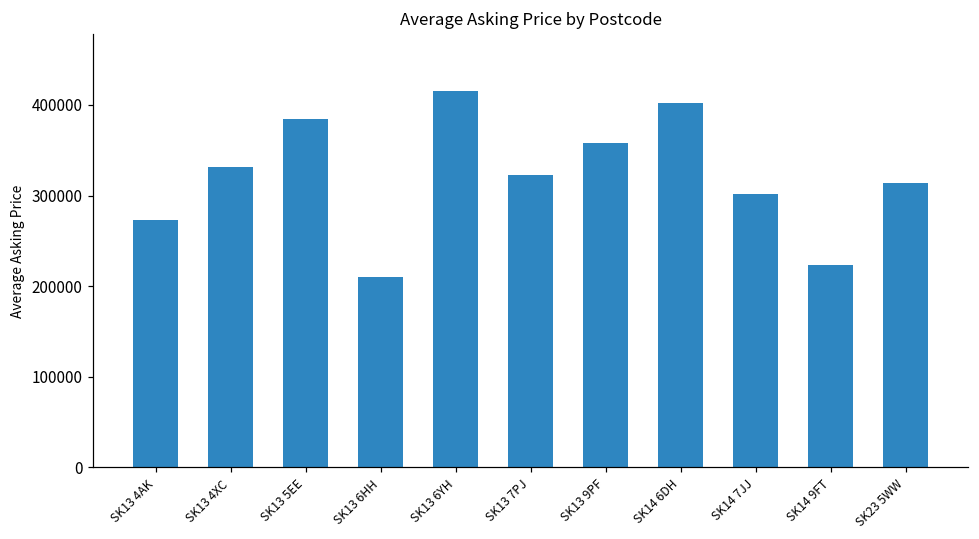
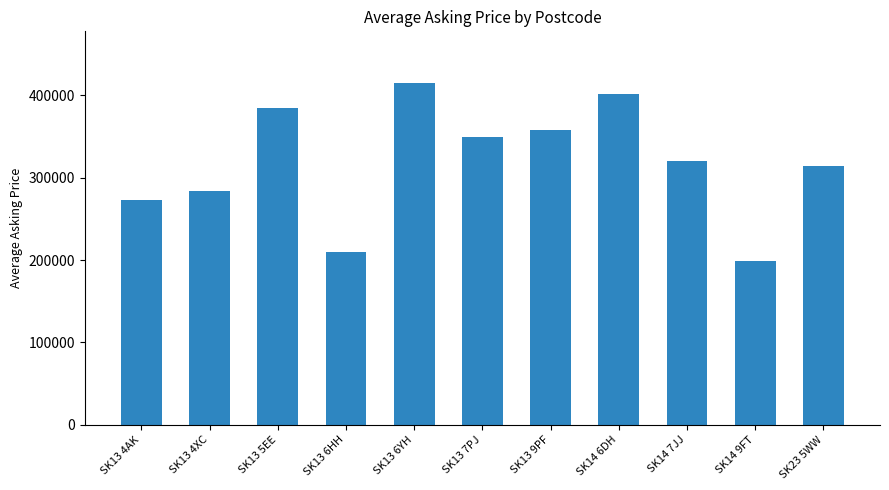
SK13 4XC: 330000 -> 280000
SK13 7PJ: 320000 -> 350000
SK14 7JJ: 300000 -> 320000
SK14 9FT: 220000 -> 200000
